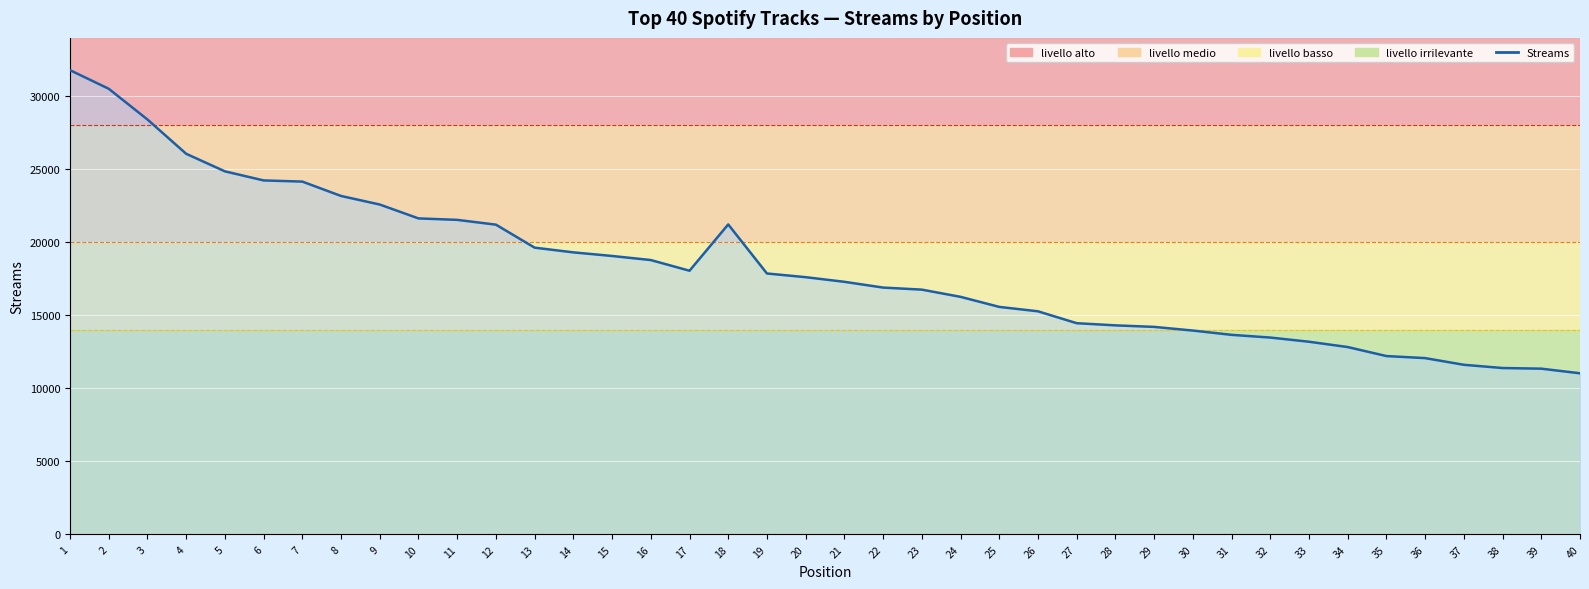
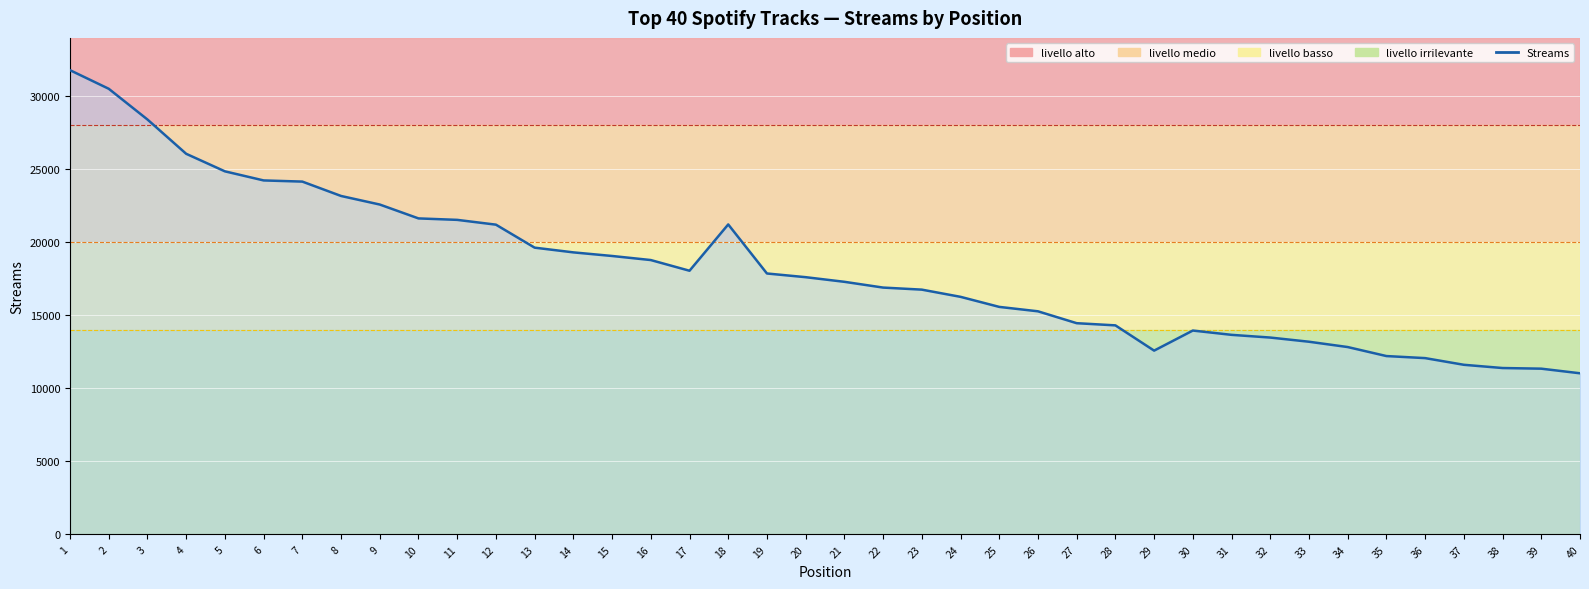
29: 14200 -> 12600
